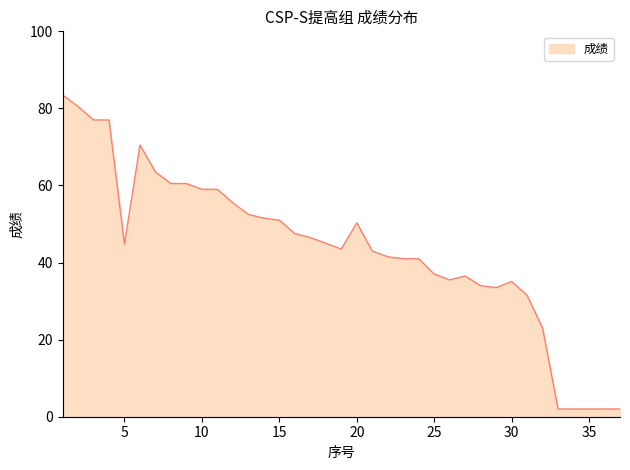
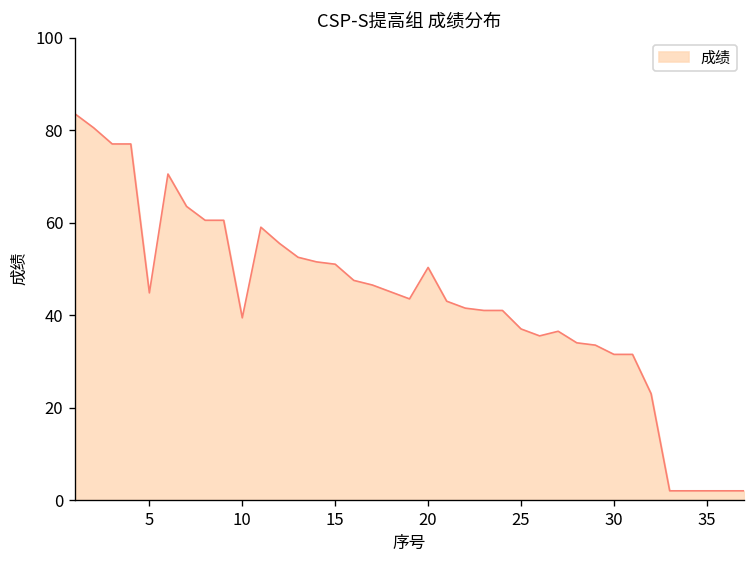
10: 59 -> 39
30: 35 -> 32
